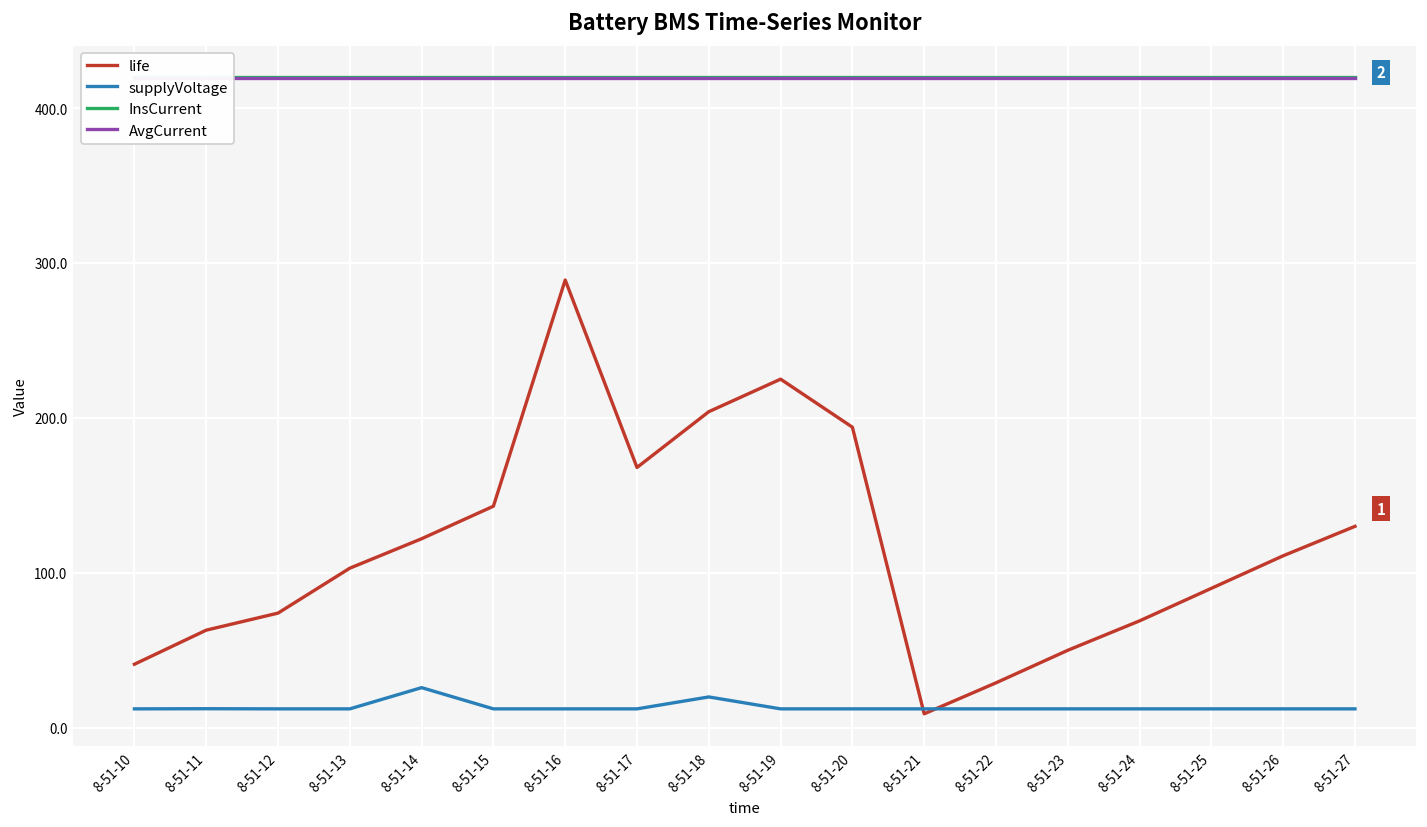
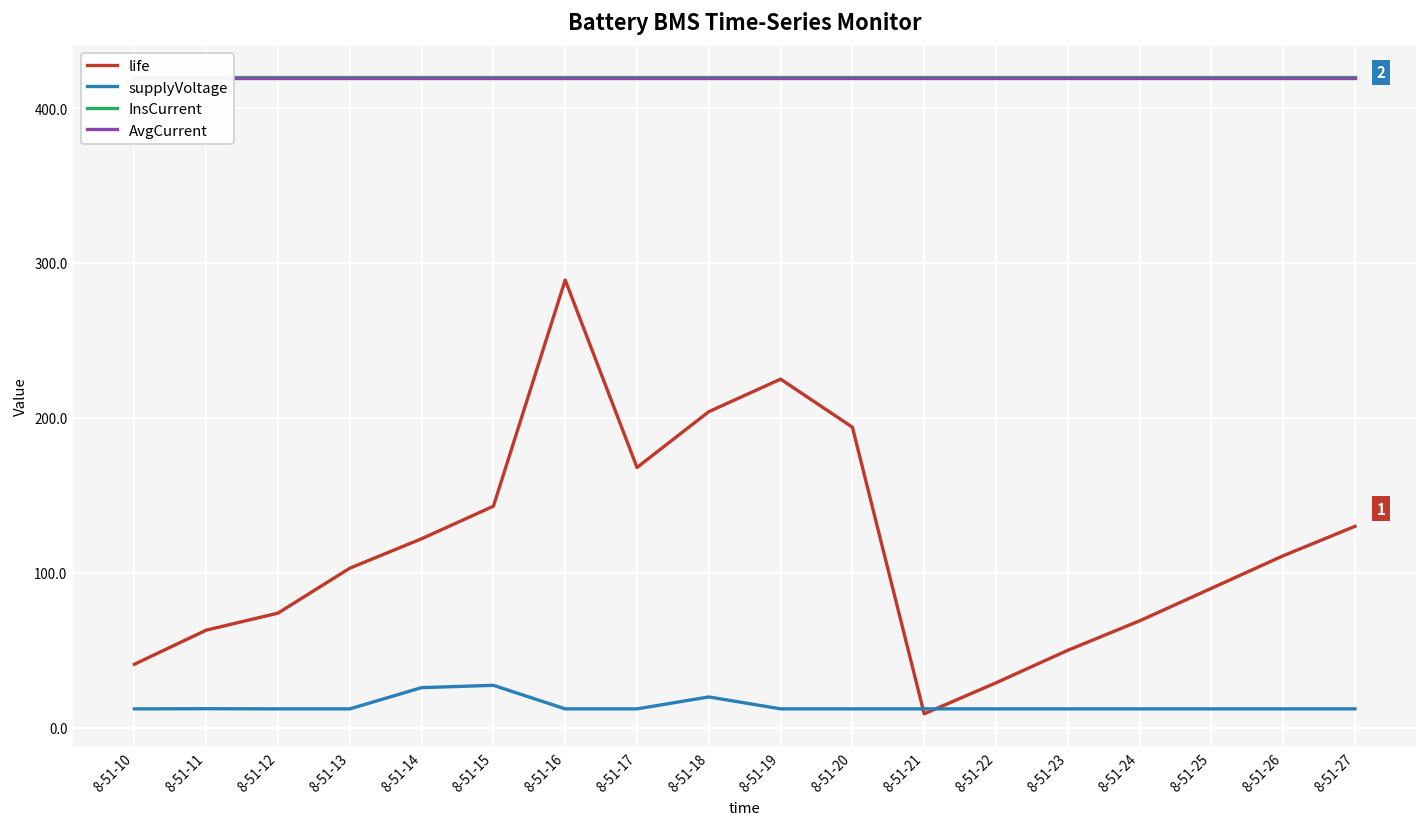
supplyVoltage, 8-51-15: 12 -> 27
